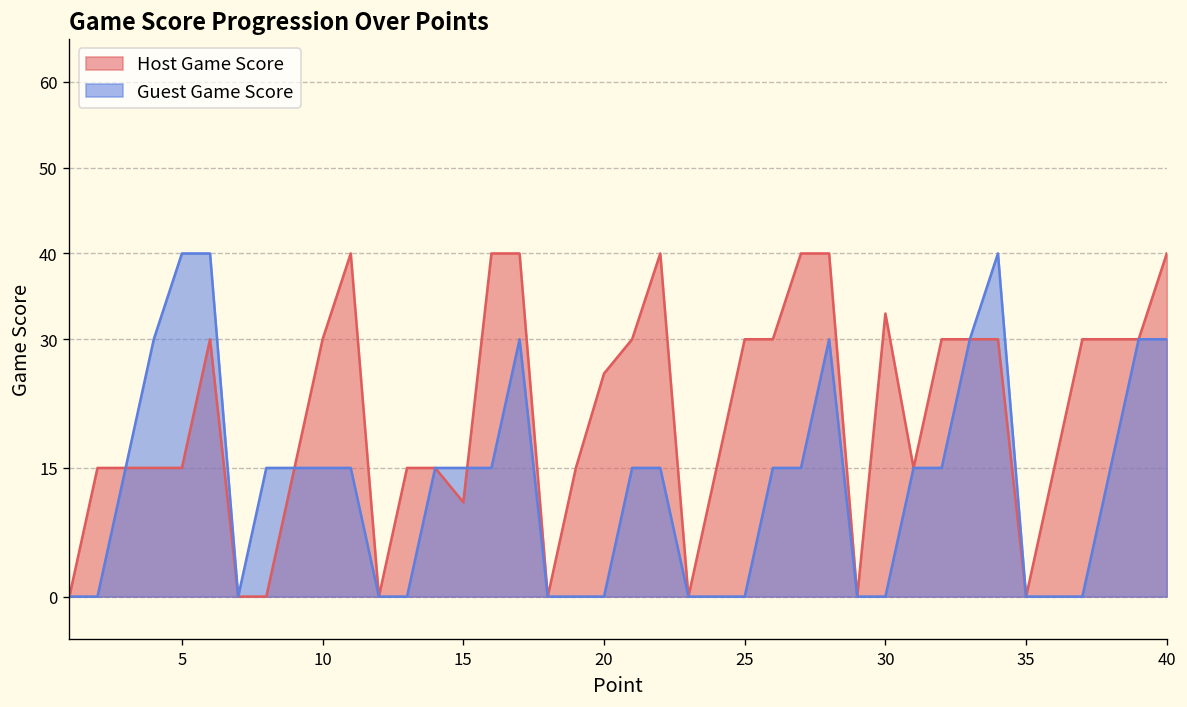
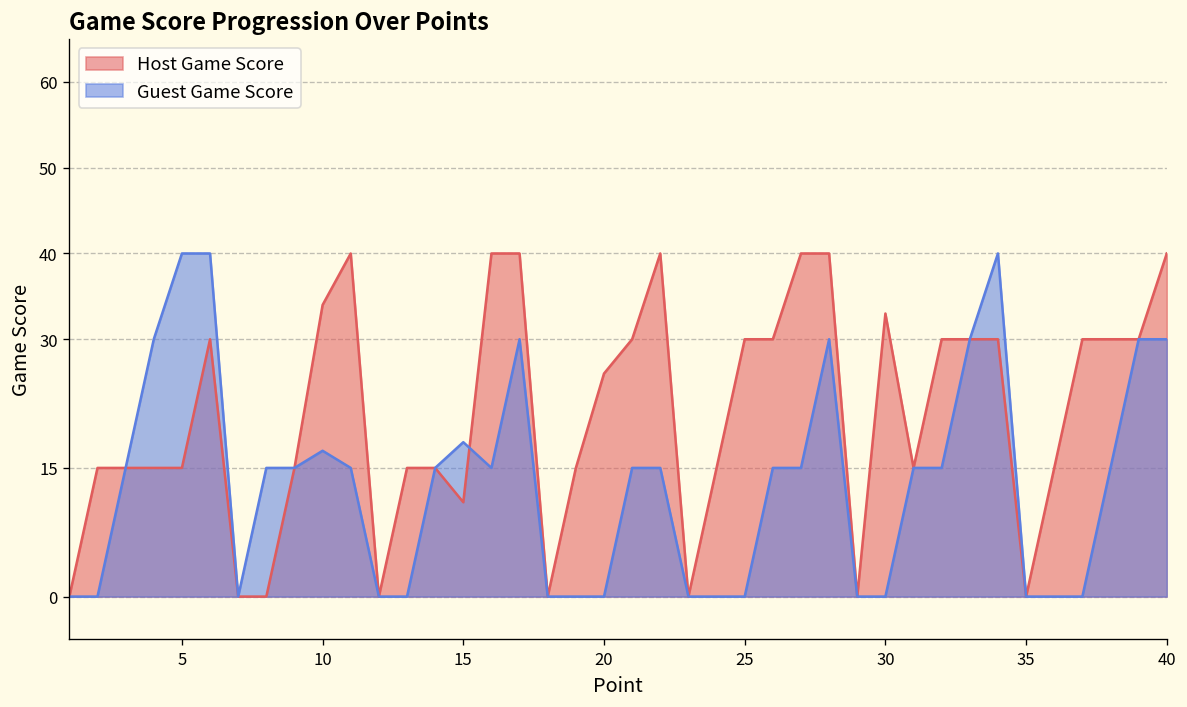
Host Game Score, 10: 30 -> 34
Guest Game Score, 10: 15 -> 17
Guest Game Score, 15: 15 -> 18
